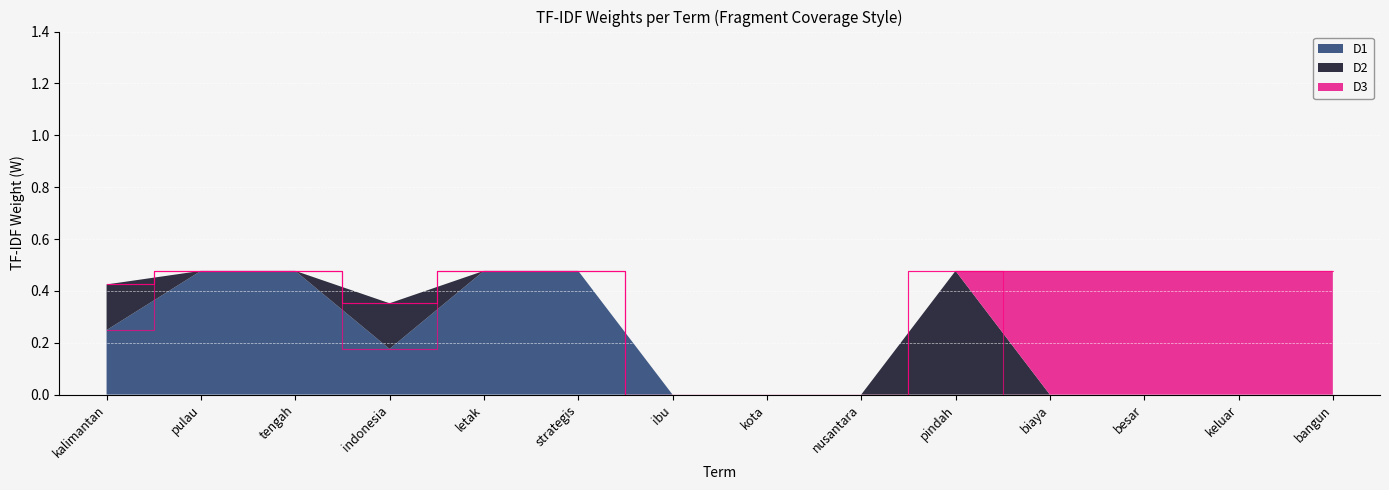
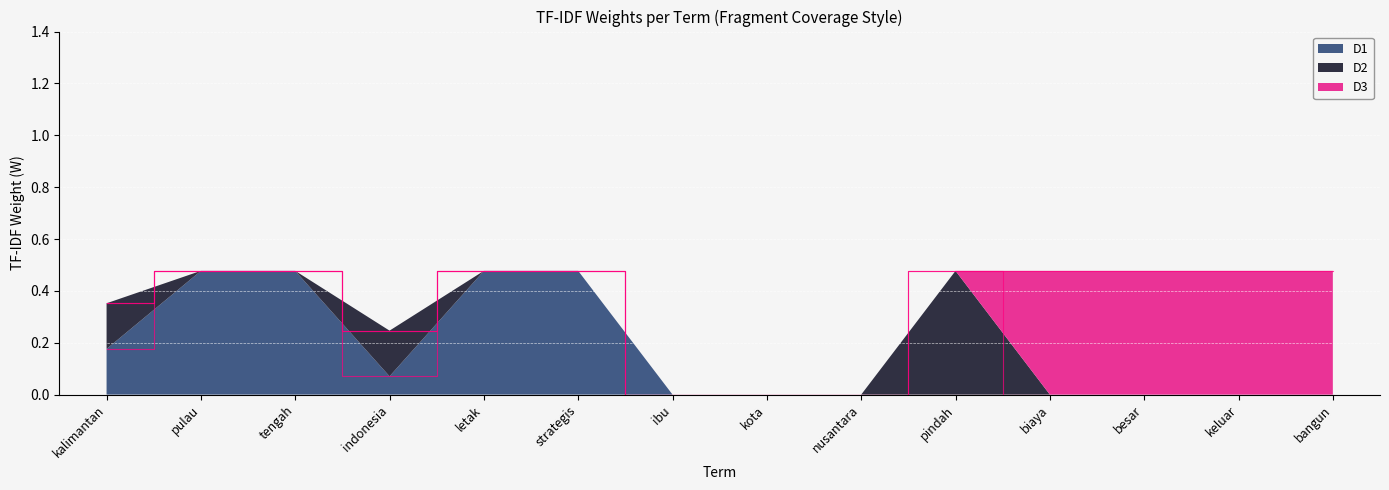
D1, kalimantan: 0.25 -> 0.18
D1, indonesia: 0.18 -> 0.07
